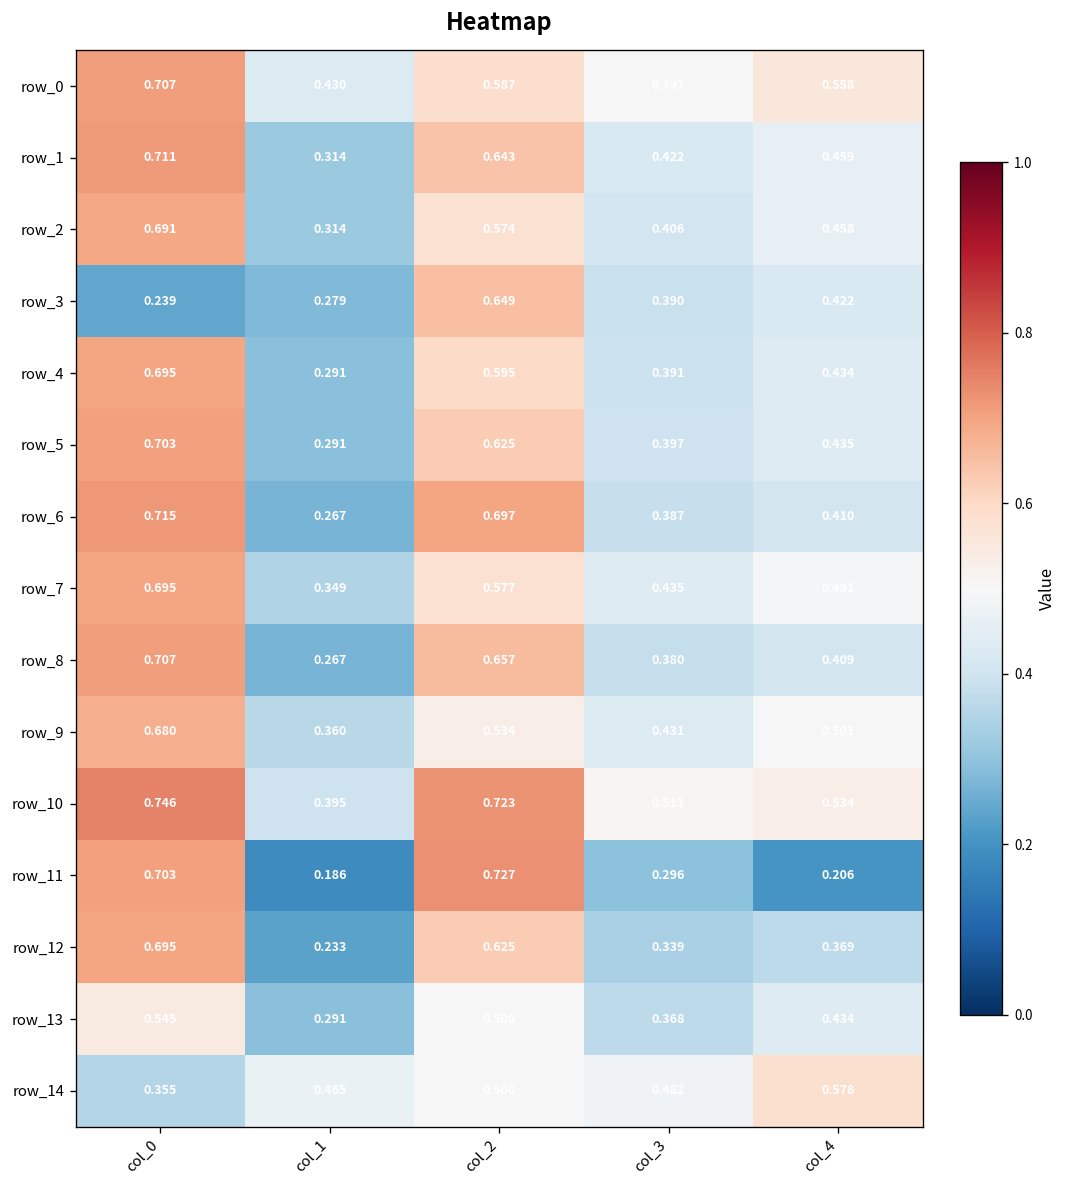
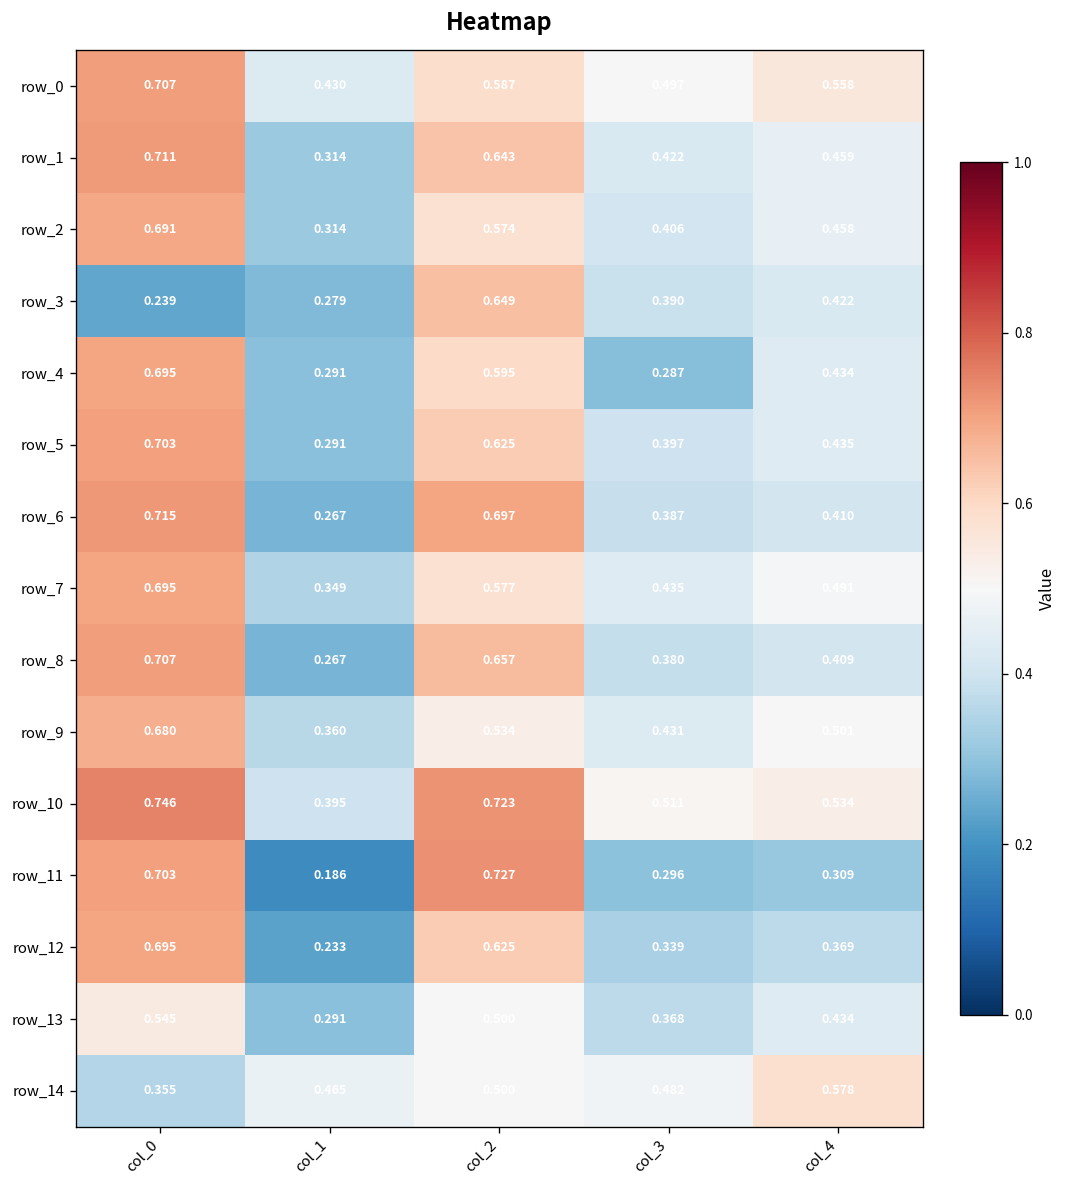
row_4, col_3: 0.391 -> 0.287
row_11, col_4: 0.206 -> 0.309
